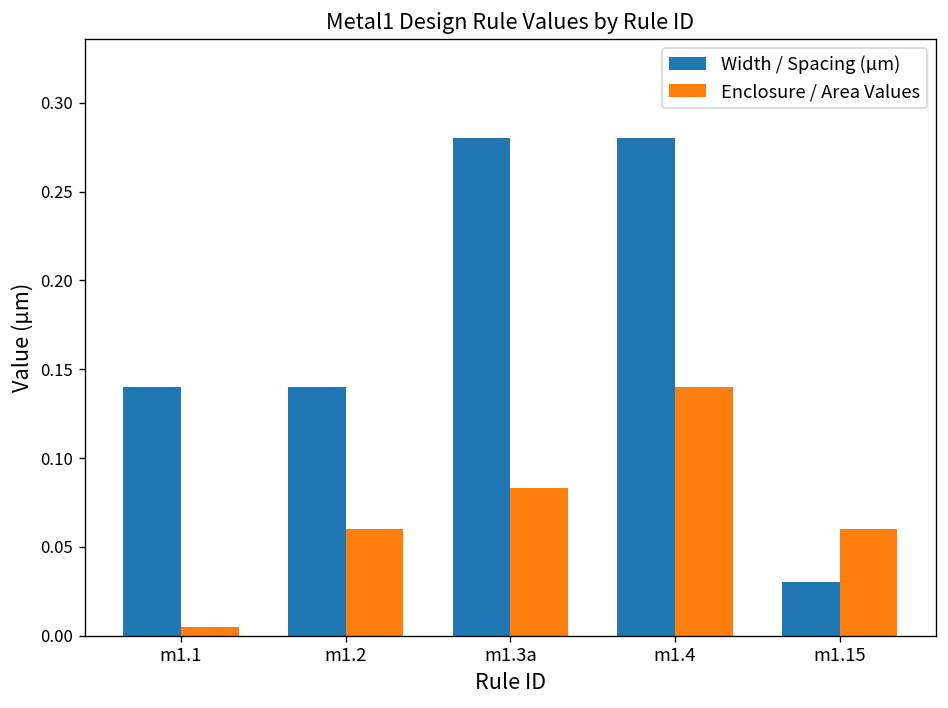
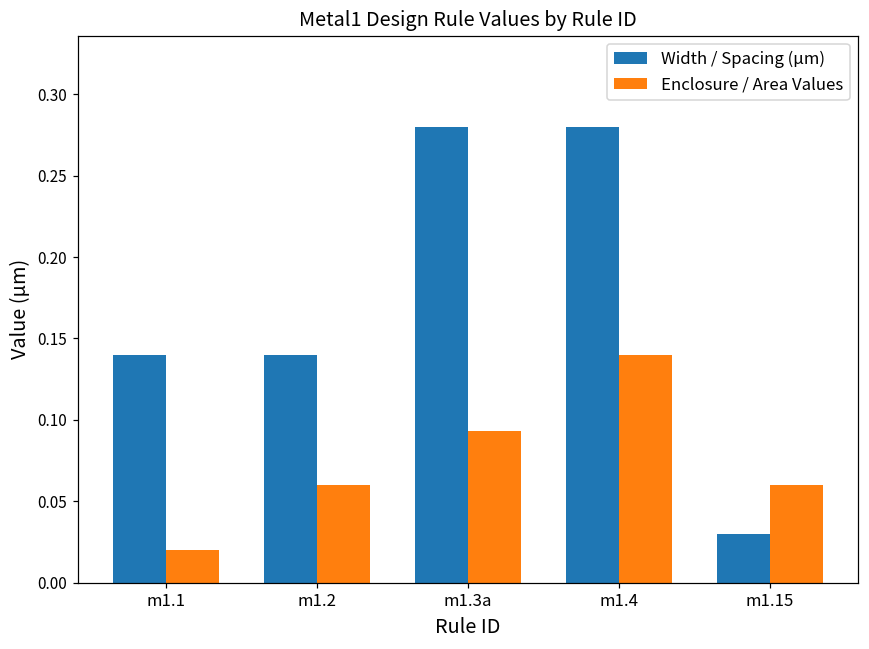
Enclosure / Area Values, m1.1: 0.005 -> 0.020
Enclosure / Area Values, m1.3a: 0.083 -> 0.093
